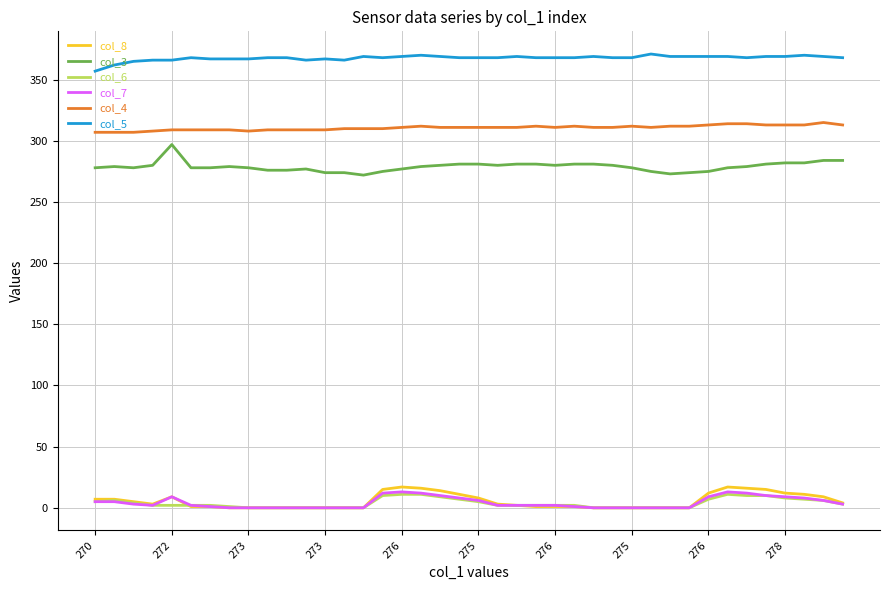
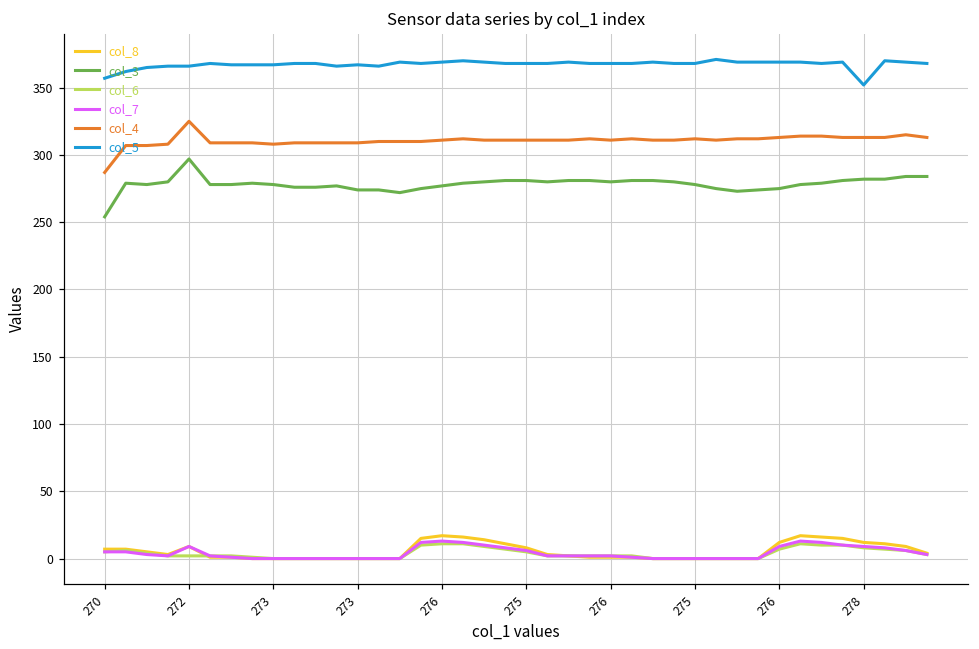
col_3, 270: 278 -> 254
col_4, 270: 307 -> 287
col_4, 272: 309 -> 325
col_5, 278: 369 -> 352
